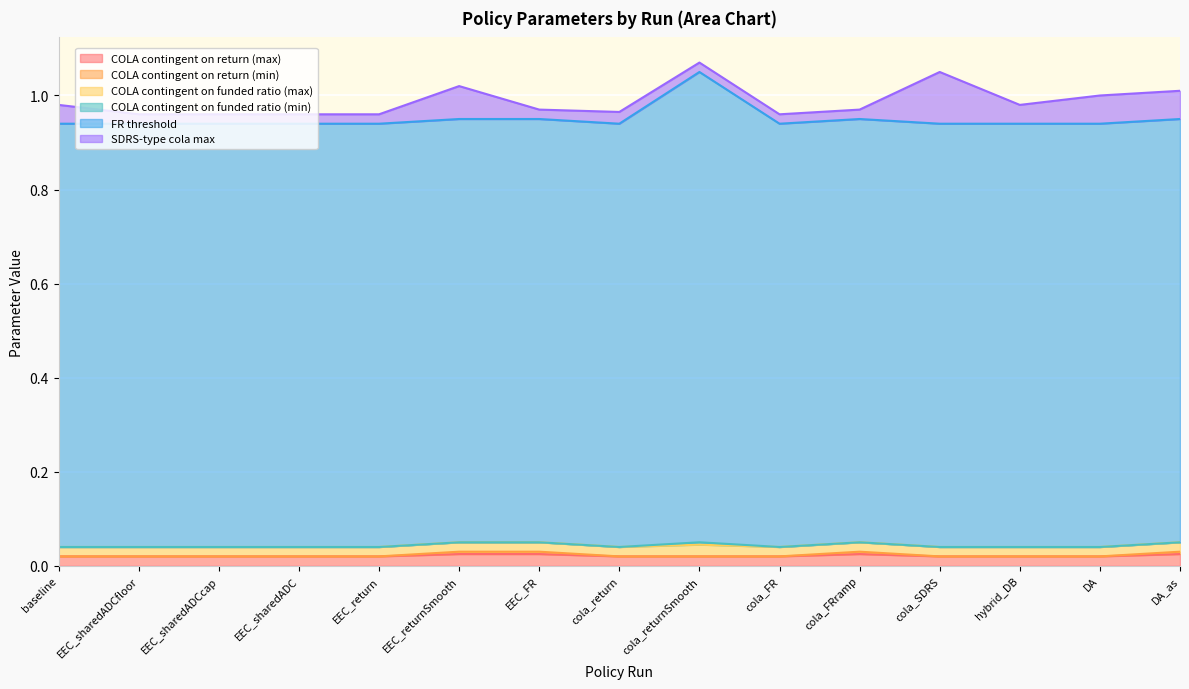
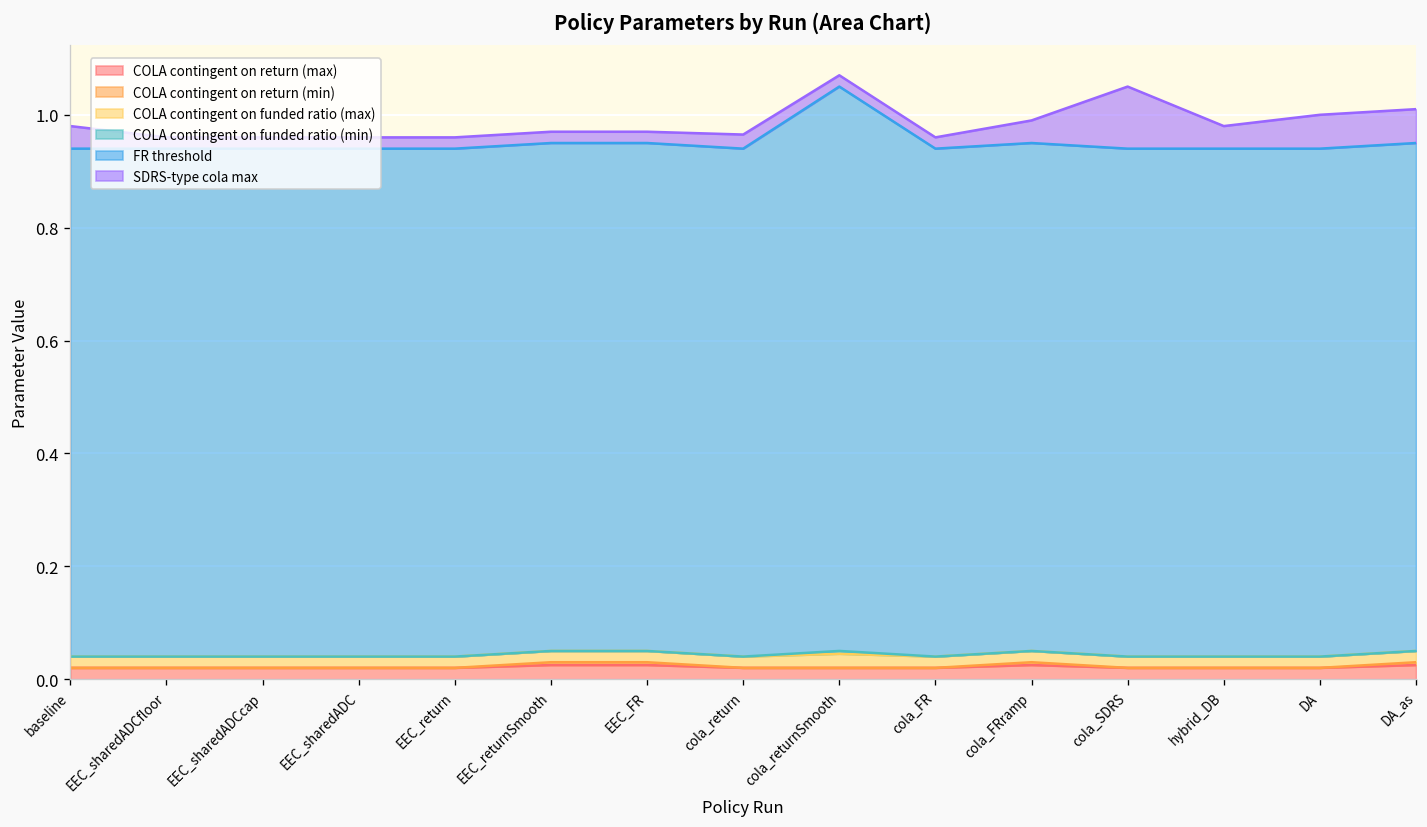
SDRS-type cola max, EEC_returnSmooth: 0.07 -> 0.02
SDRS-type cola max, cola_FRramp: 0.02 -> 0.04
